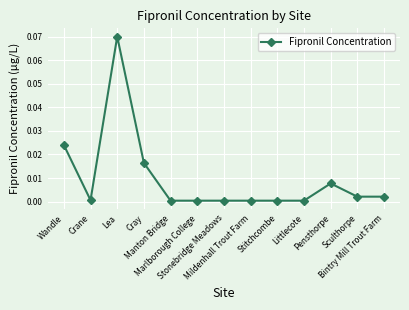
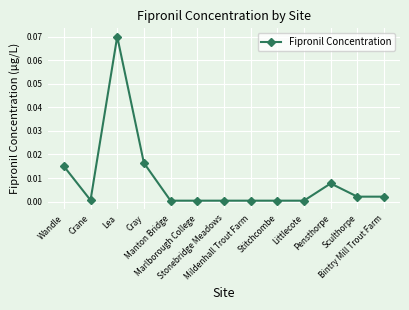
Wandle: 0.024 -> 0.015
